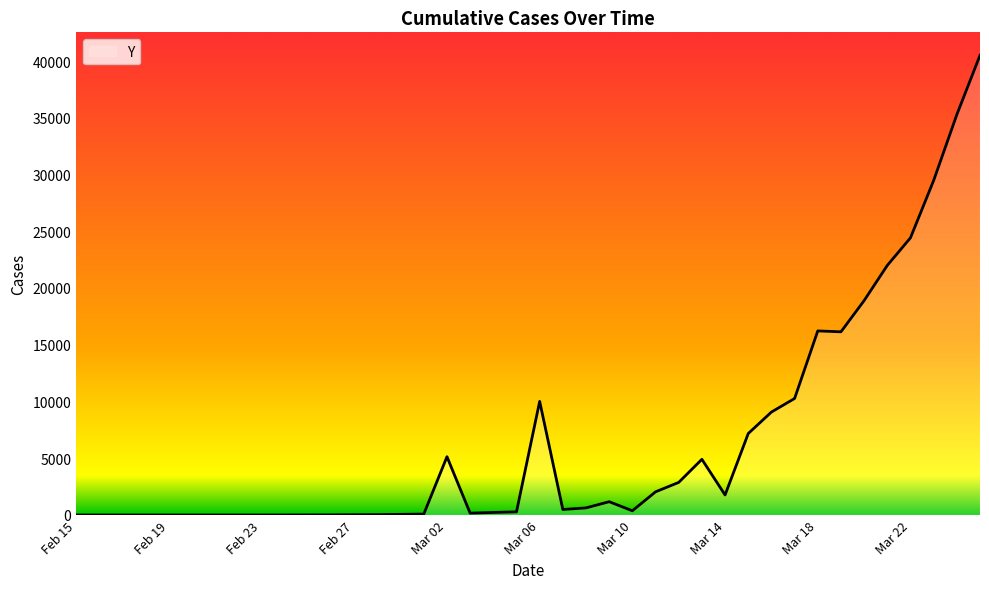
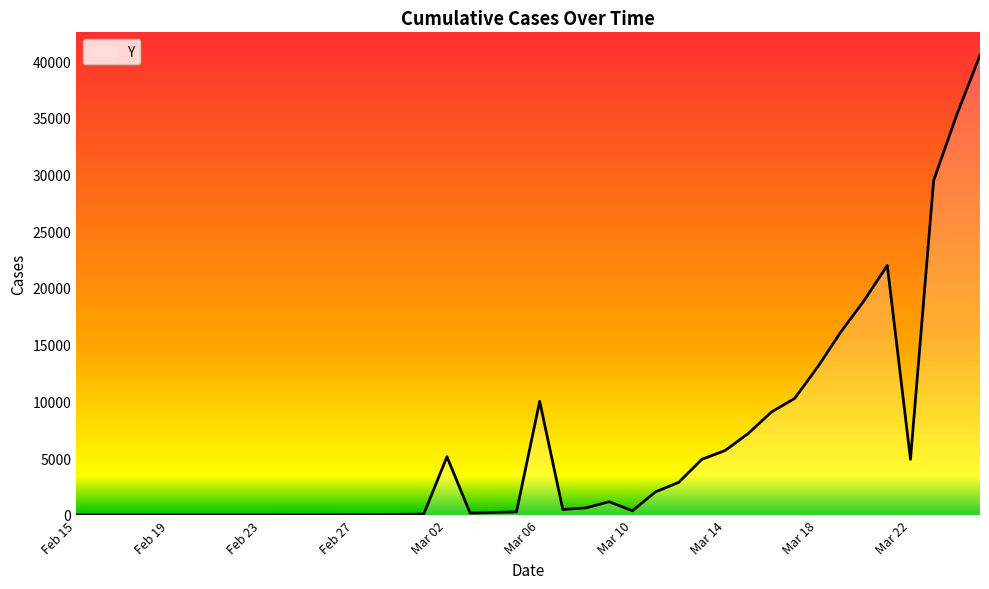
Mar 14: 1800 -> 5700
Mar 18: 16200 -> 13100
Mar 22: 24400 -> 4900
